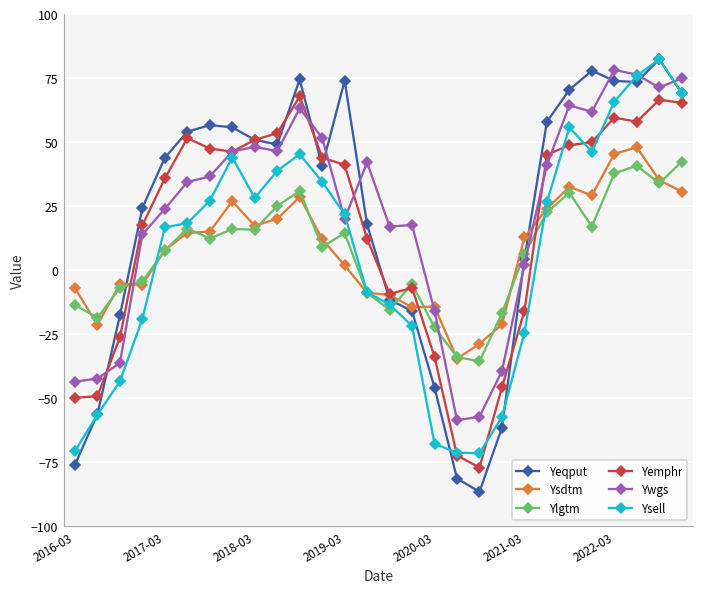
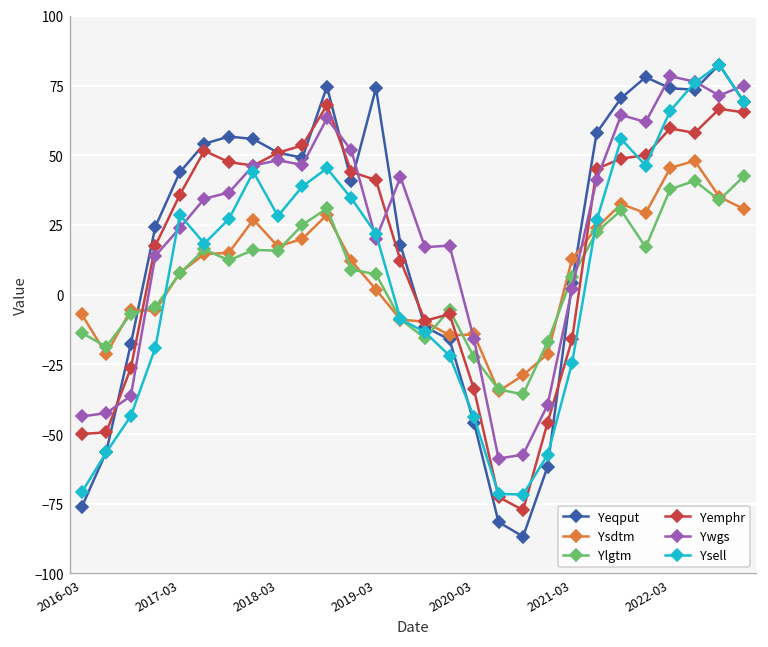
Ysell, 2017-03: 17 -> 29
Ylgtm, 2019-03: 14 -> 7
Ysell, 2020-03: -68 -> -44
